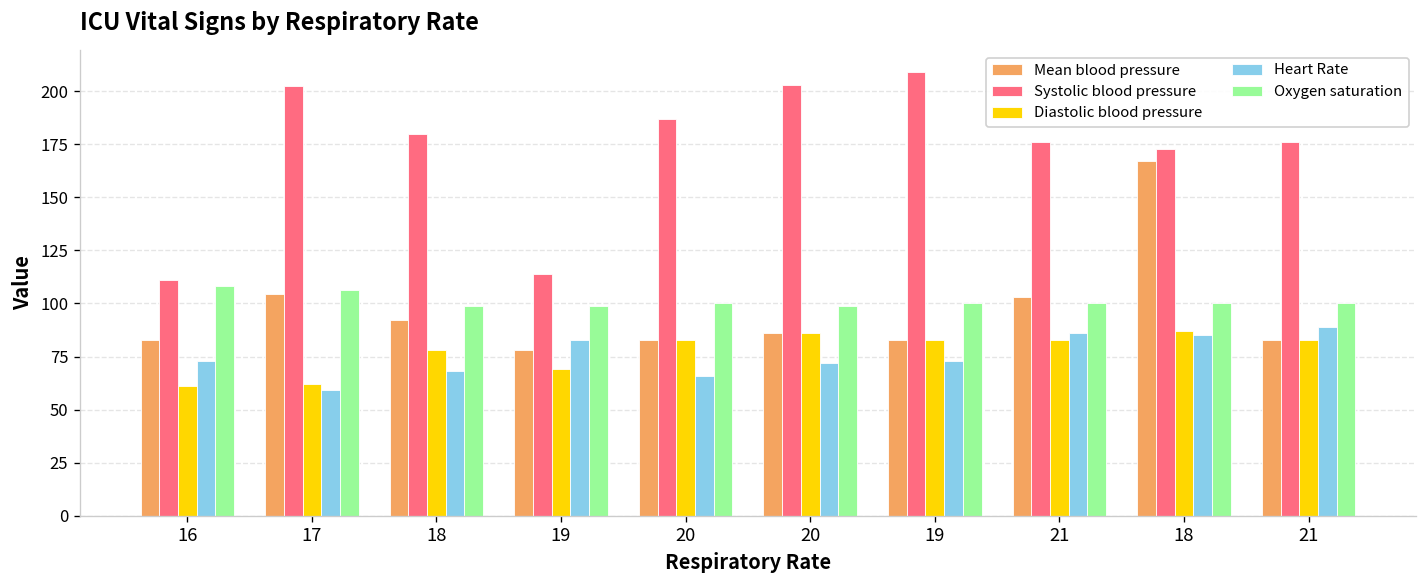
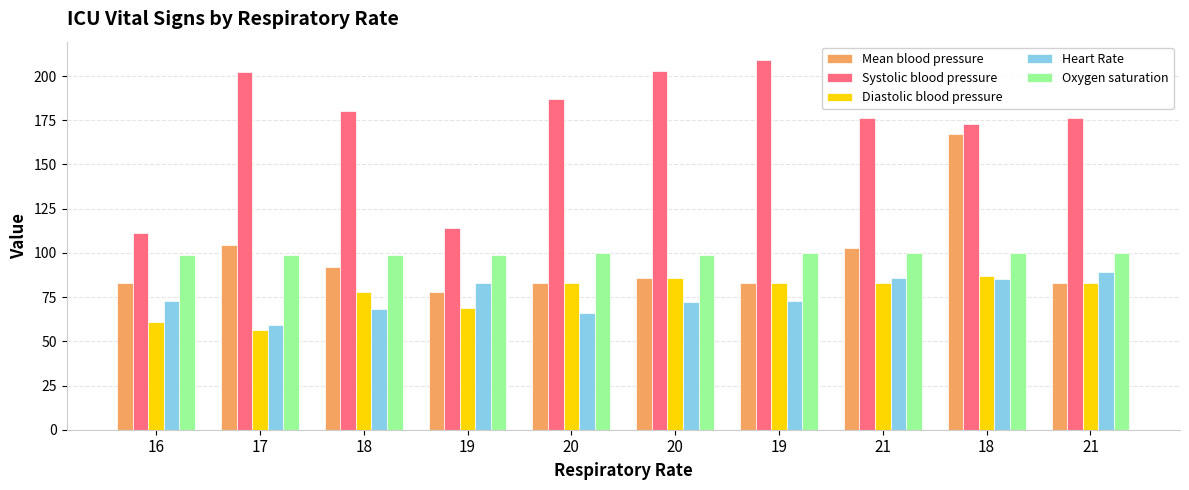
Oxygen saturation, 16: 108 -> 99
Diastolic blood pressure, 17: 62 -> 56
Oxygen saturation, 17: 106 -> 99
